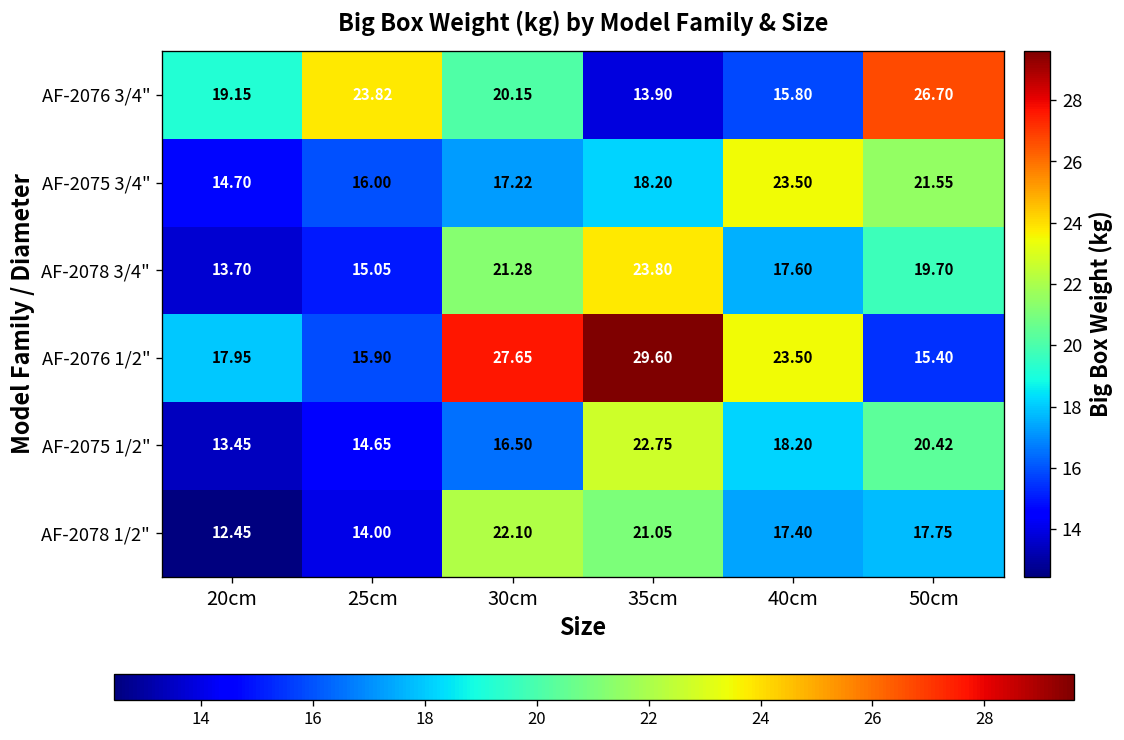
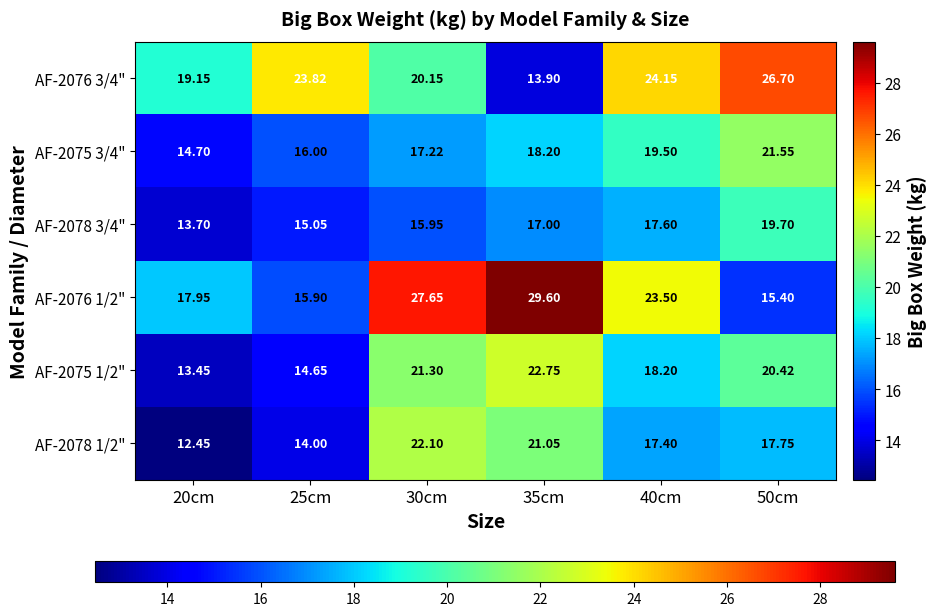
AF-2076 3/4", 40cm: 15.80 -> 24.15
AF-2075 3/4", 40cm: 23.50 -> 19.50
AF-2078 3/4", 30cm: 21.28 -> 15.95
AF-2078 3/4", 35cm: 23.80 -> 17.00
AF-2075 1/2", 30cm: 16.50 -> 21.30
